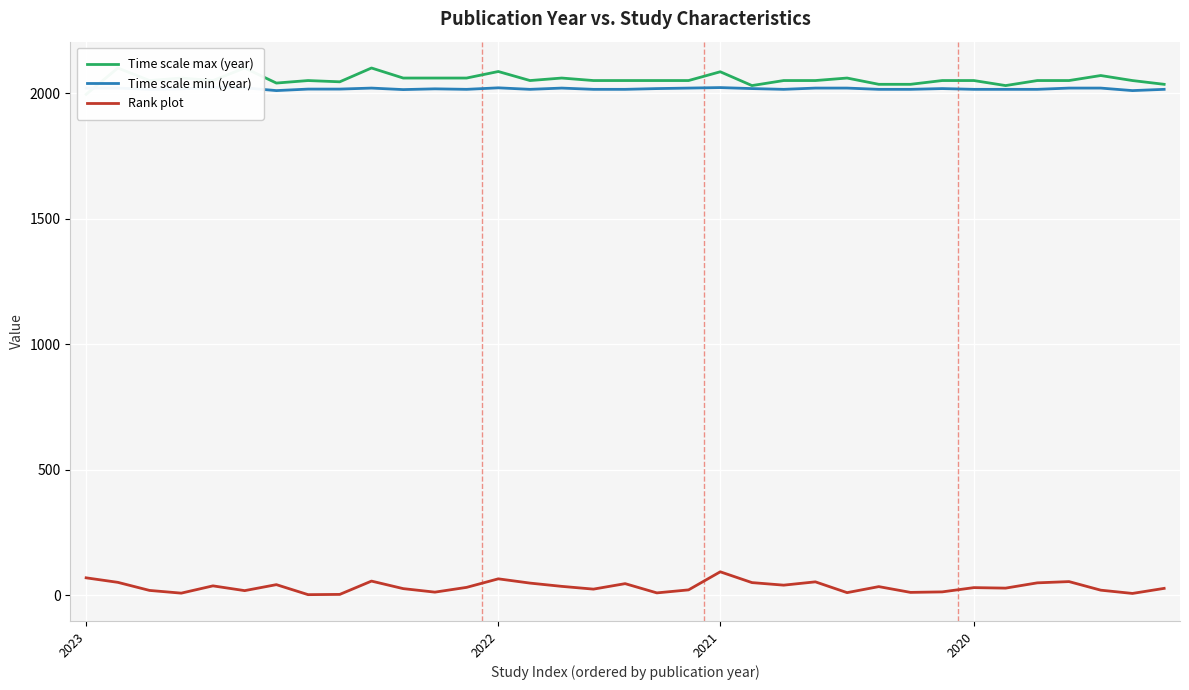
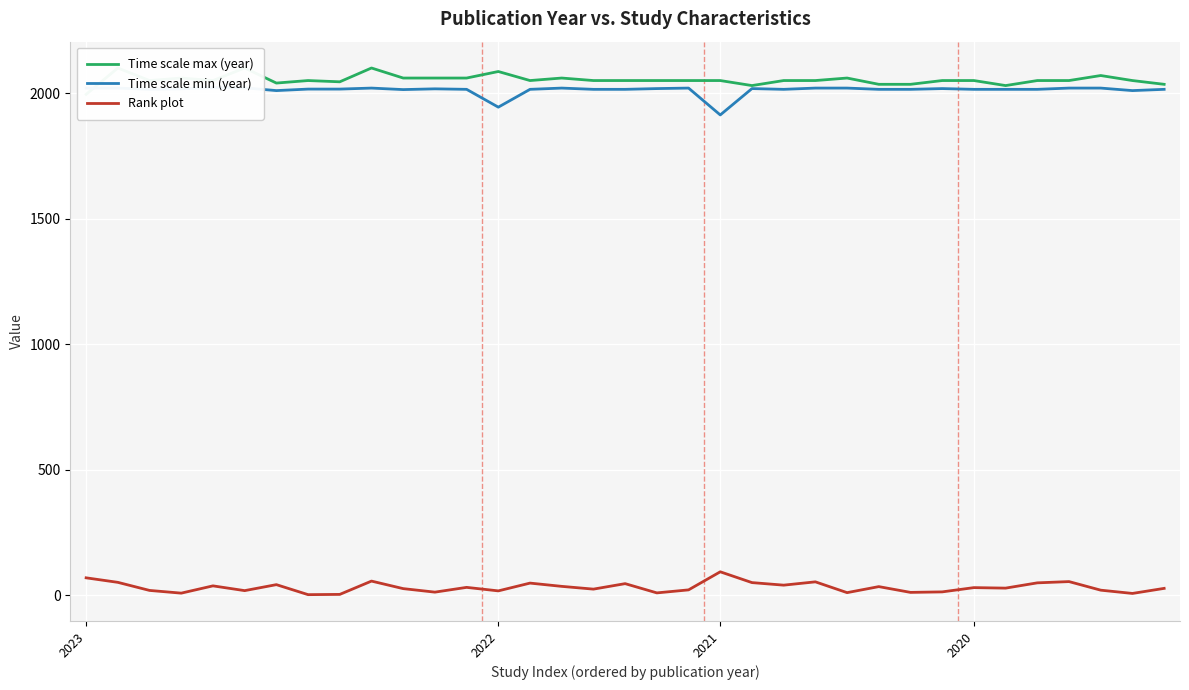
Time scale min (year), 2022: 2020 -> 1940
Rank plot, 2022: 70 -> 20
Time scale max (year), 2021: 2090 -> 2050
Time scale min (year), 2021: 2020 -> 1910
